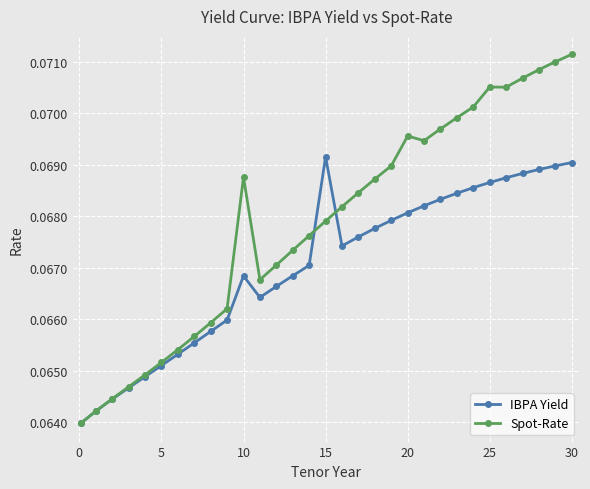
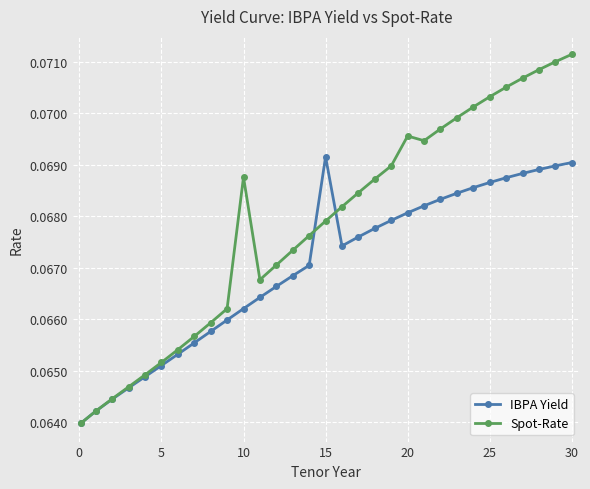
IBPA Yield, 10: 0.0668 -> 0.0662
Spot-Rate, 25: 0.0705 -> 0.0703
